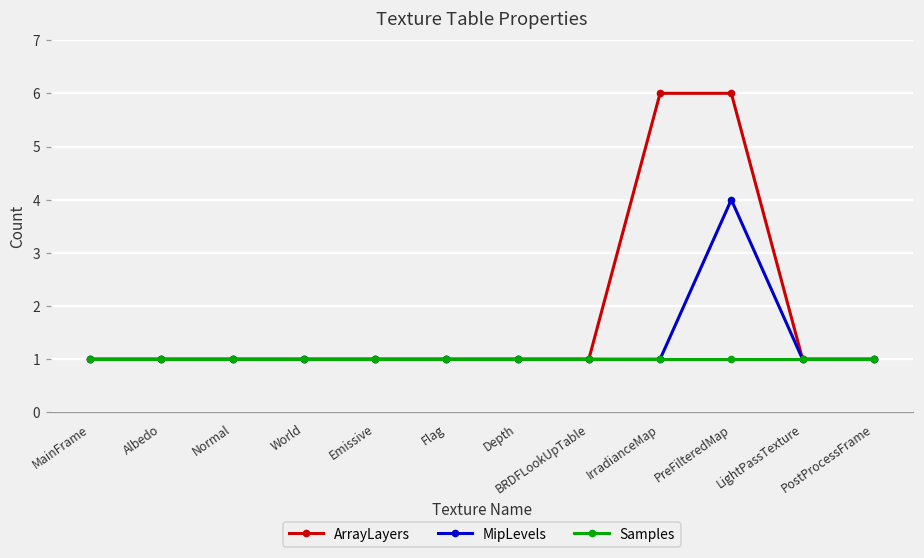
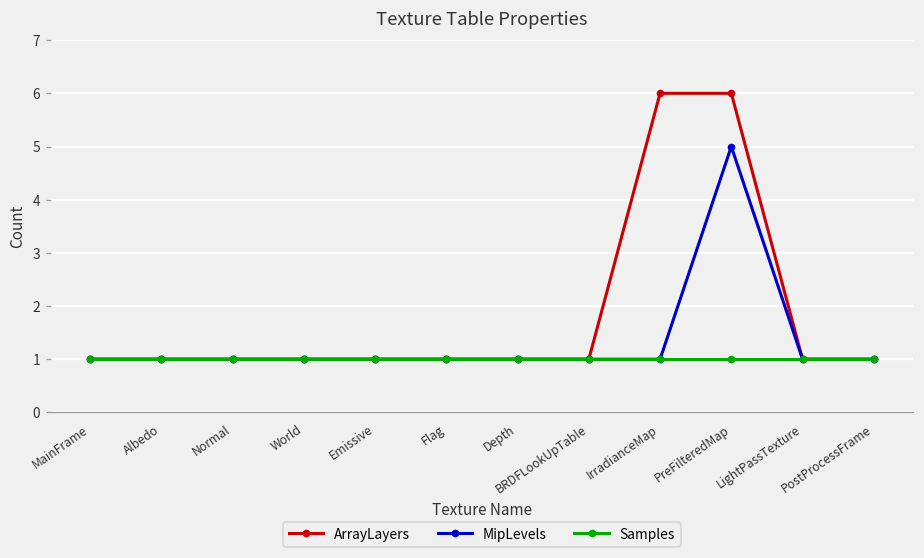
MipLevels, PreFilteredMap: 4 -> 5
